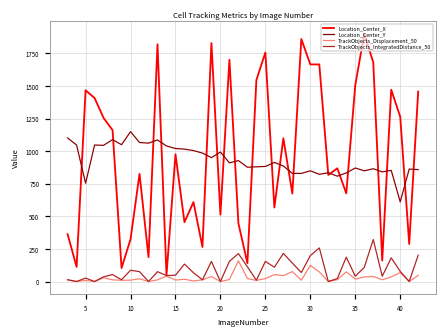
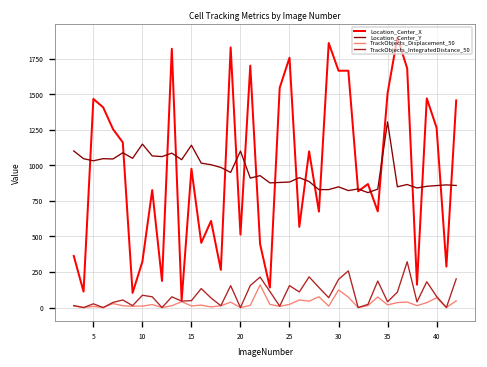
Location_Center_Y, 5: 750 -> 1030
Location_Center_Y, 15: 1020 -> 1140
Location_Center_Y, 20: 990 -> 1100
Location_Center_Y, 35: 870 -> 1310
Location_Center_Y, 40: 610 -> 860
